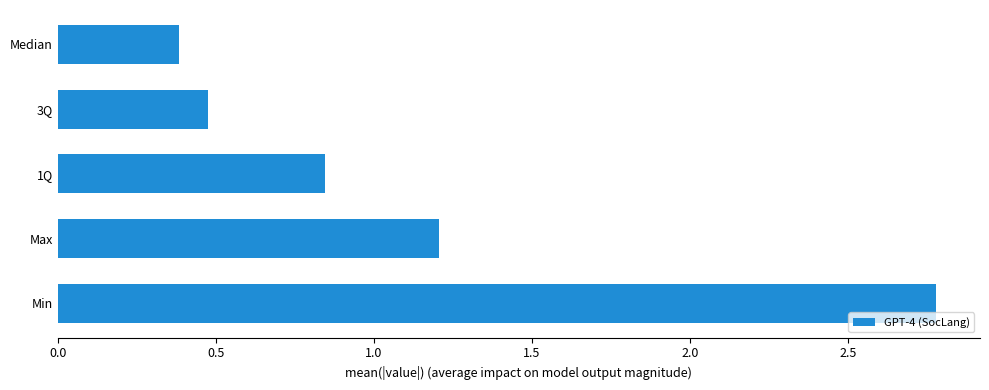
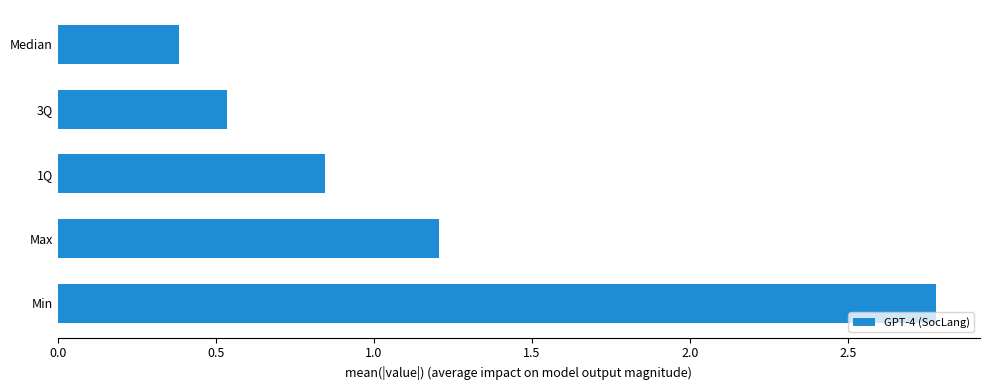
3Q: 0.48 -> 0.53
